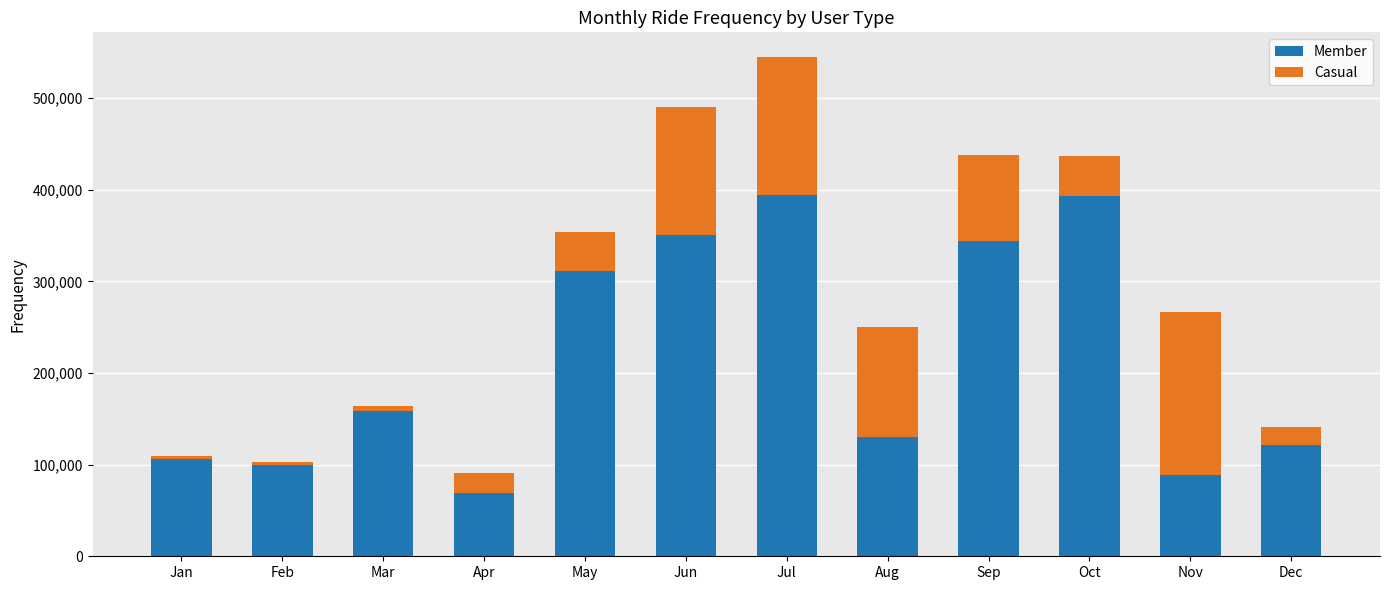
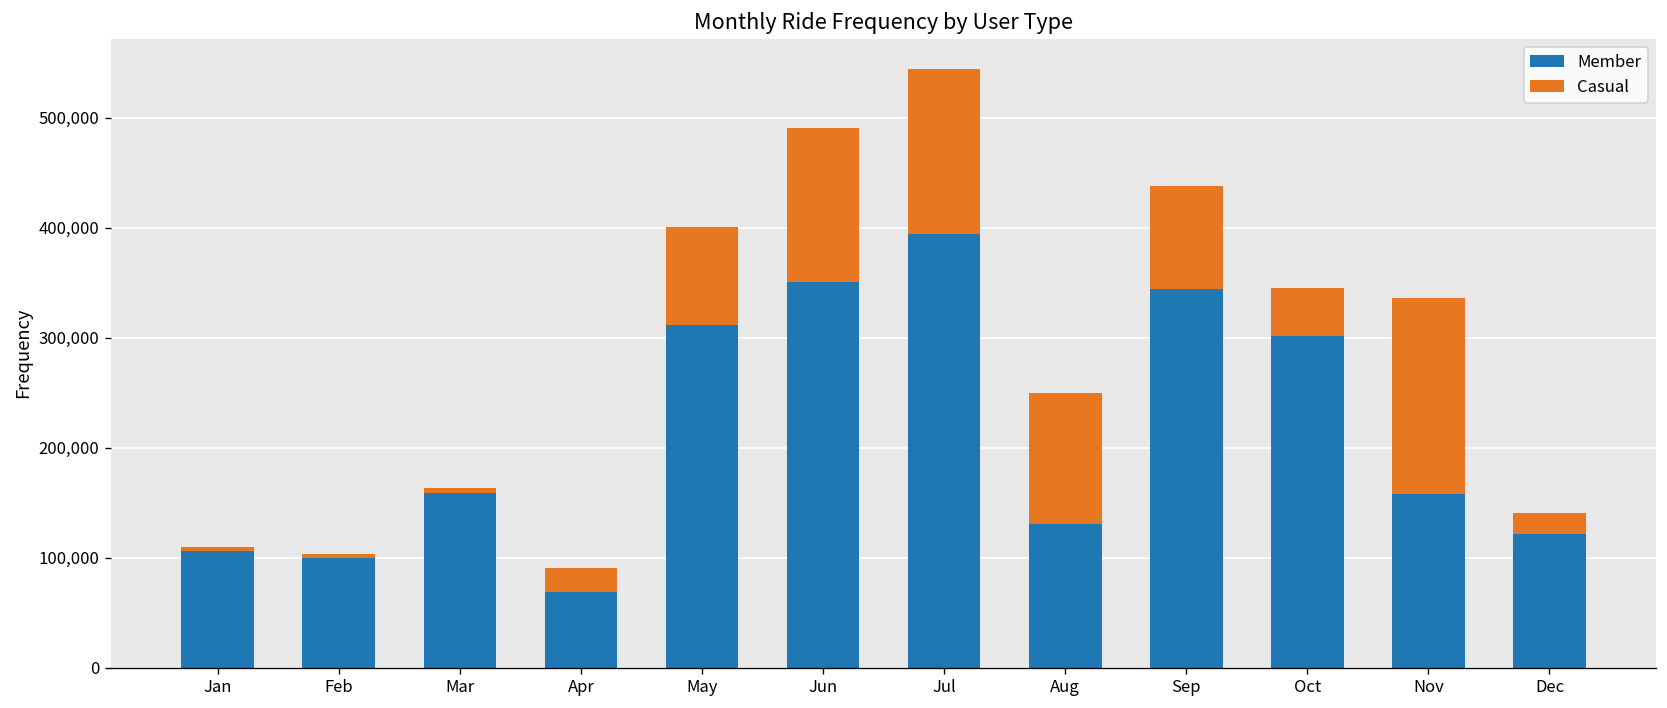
Casual, May: 40,000 -> 90,000
Member, Oct: 390,000 -> 300,000
Member, Nov: 90,000 -> 160,000
